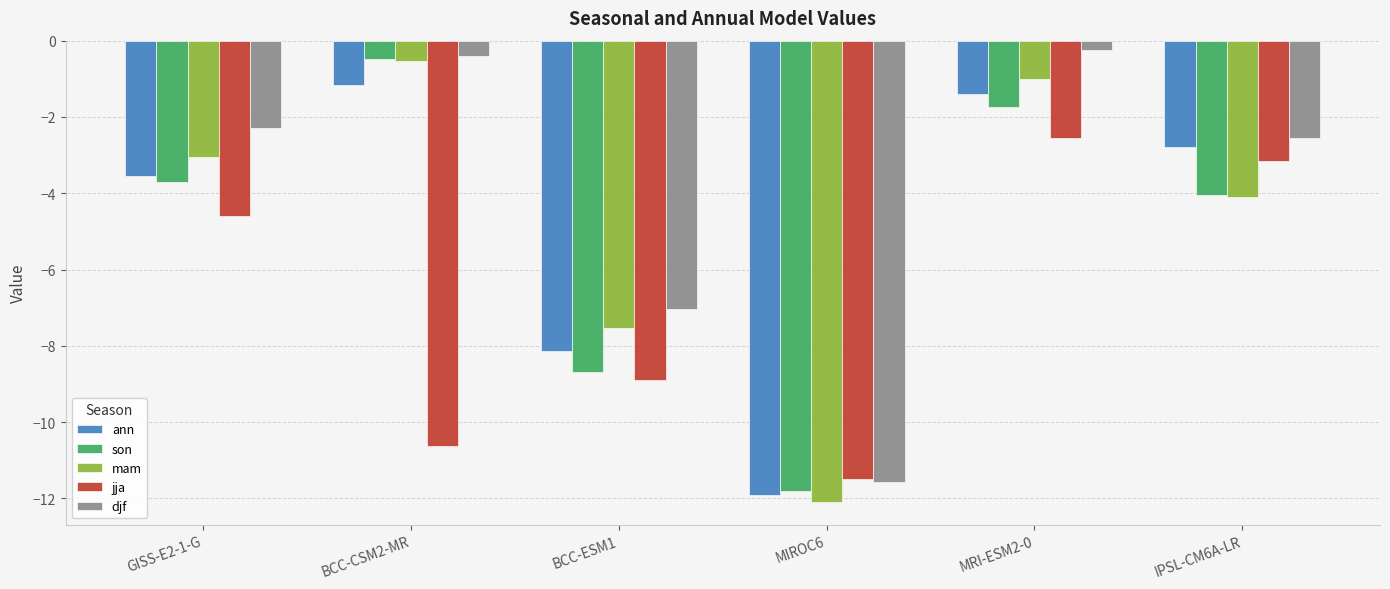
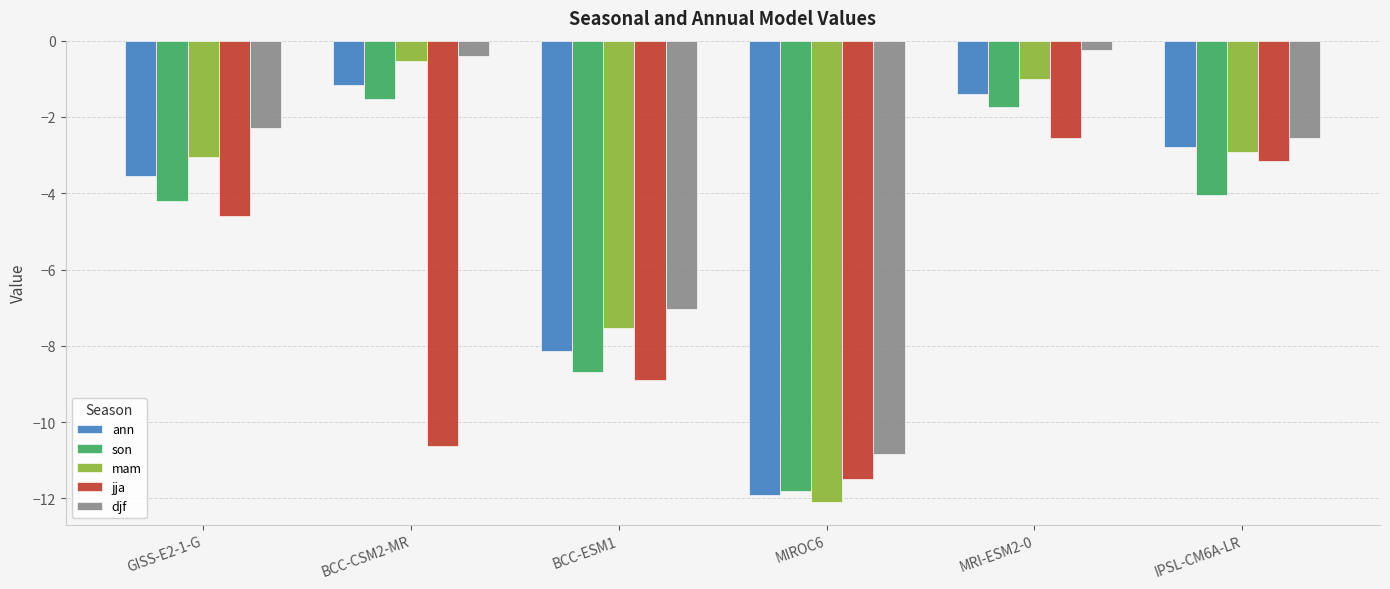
son, GISS-E2-1-G: -3.7 -> -4.2
son, BCC-CSM2-MR: -0.5 -> -1.5
djf, MIROC6: -11.6 -> -10.8
mam, IPSL-CM6A-LR: -4.1 -> -2.9
